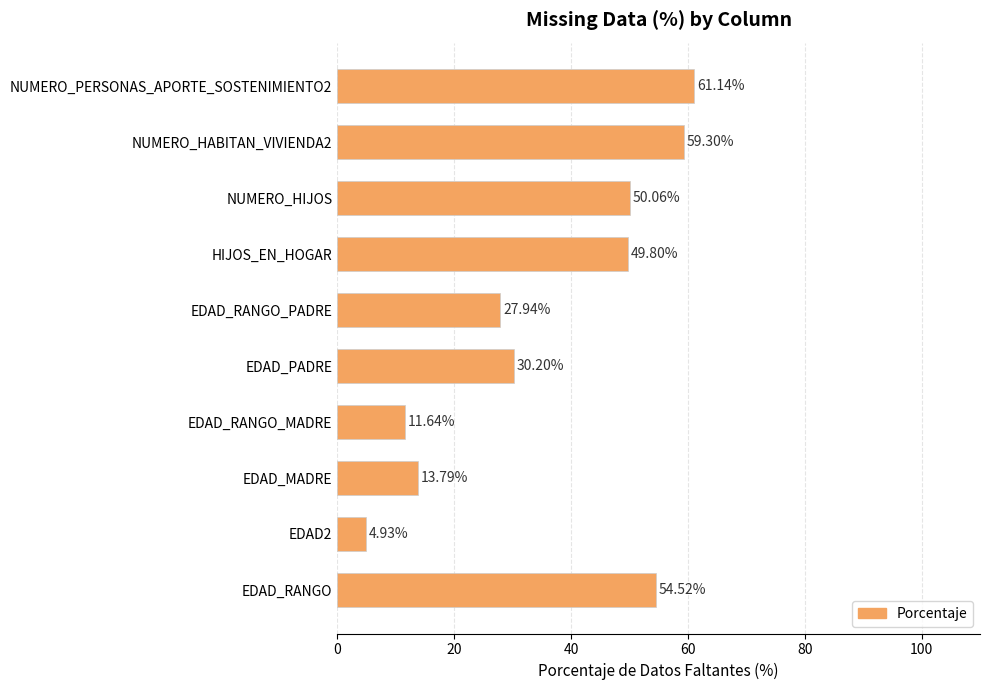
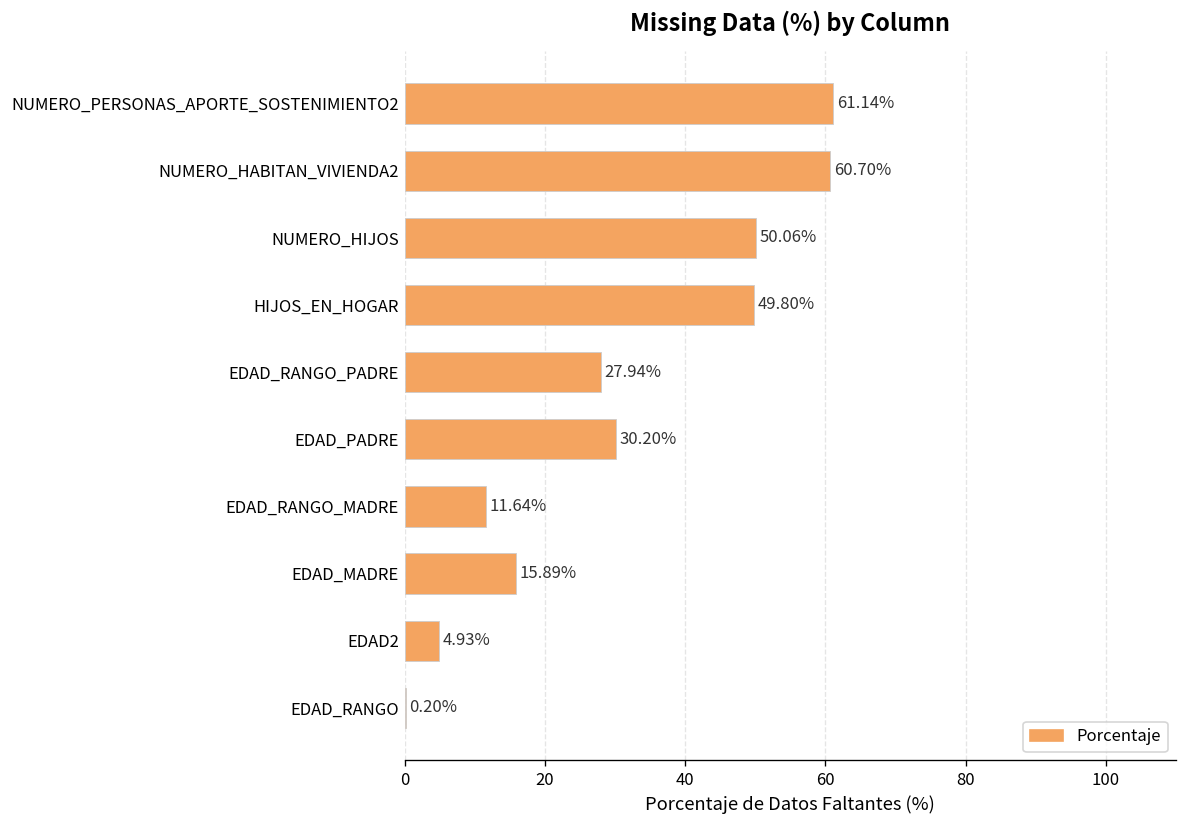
NUMERO_HABITAN_VIVIENDA2: 59.30% -> 60.70%
EDAD_MADRE: 13.79% -> 15.89%
EDAD_RANGO: 54.52% -> 0.20%
